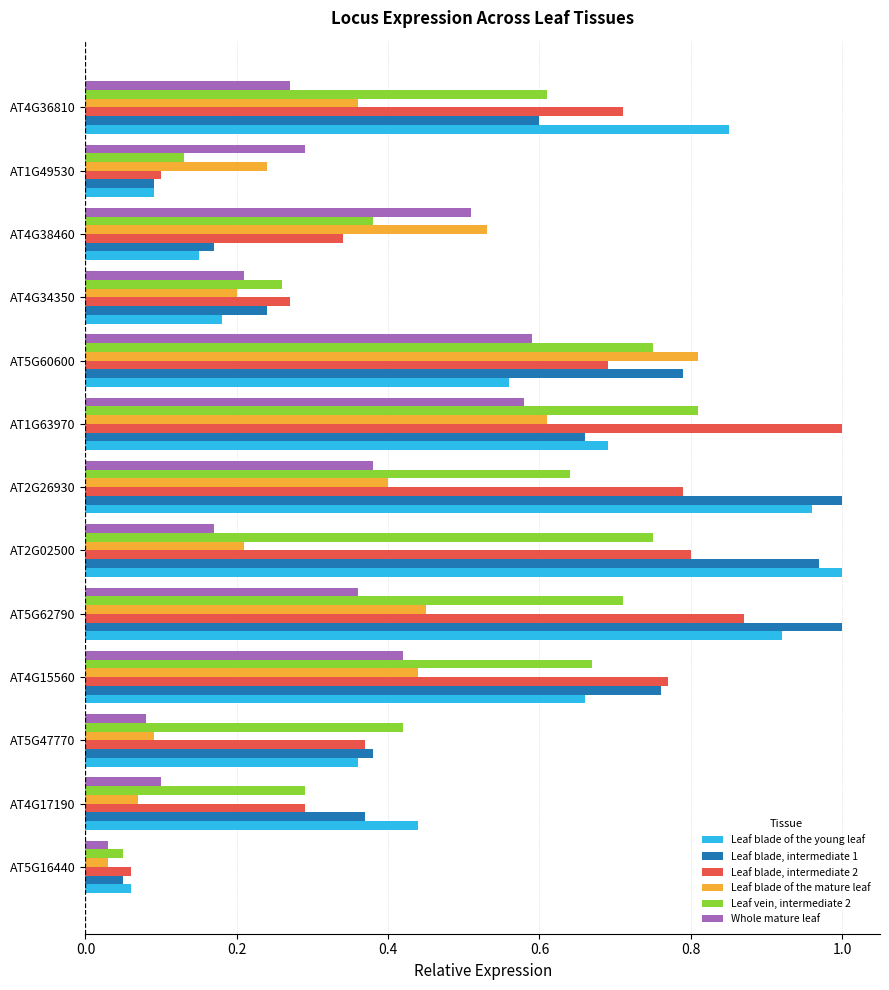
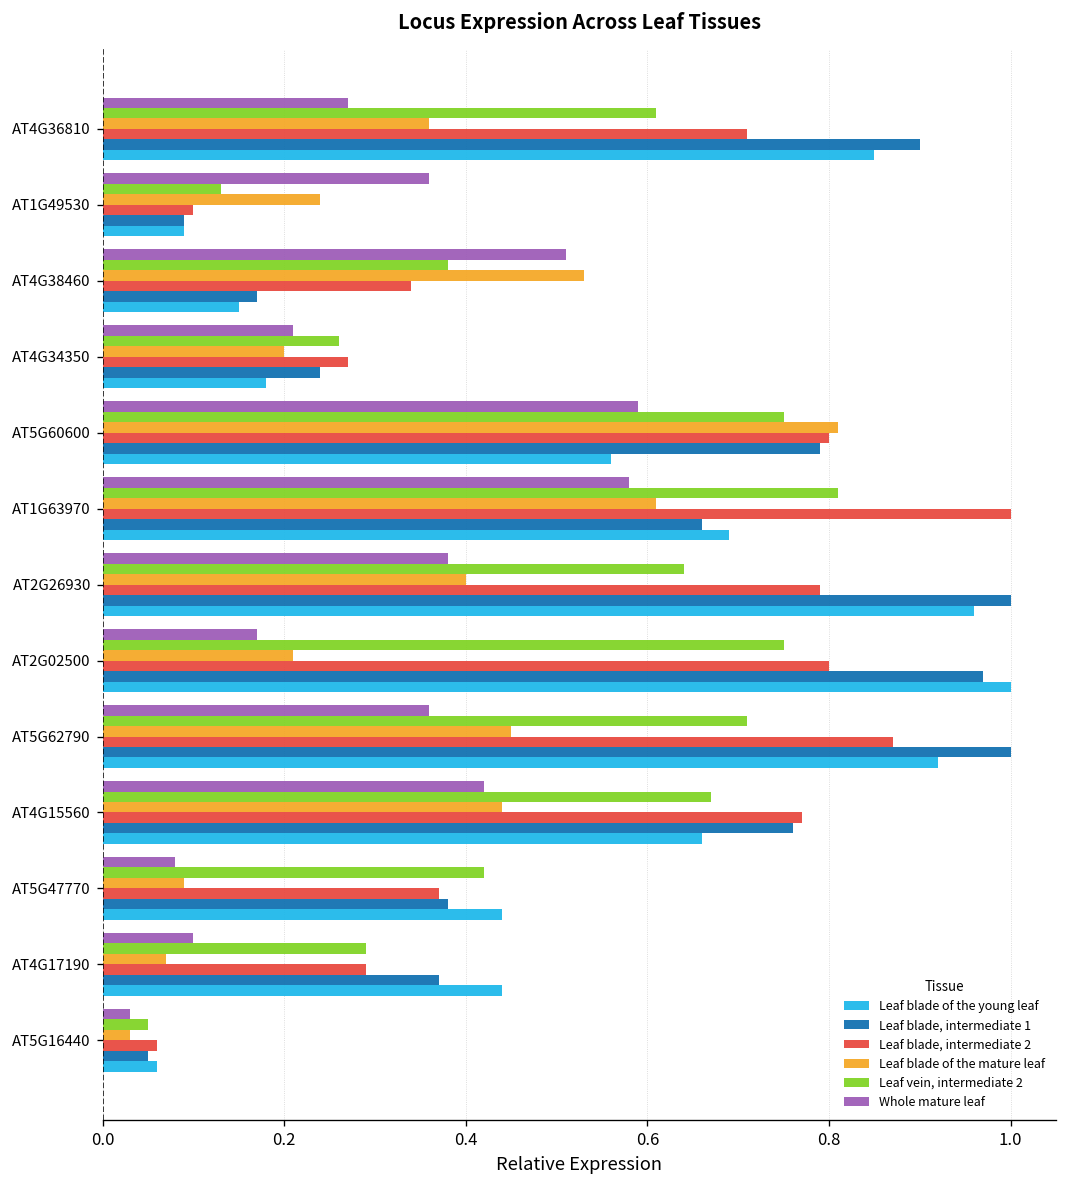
Leaf blade, intermediate 1, AT4G36810: 0.6 -> 0.9
Whole mature leaf, AT1G49530: 0.29 -> 0.36
Leaf blade, intermediate 2, AT5G60600: 0.69 -> 0.80
Leaf blade of the young leaf, AT5G47770: 0.36 -> 0.44
